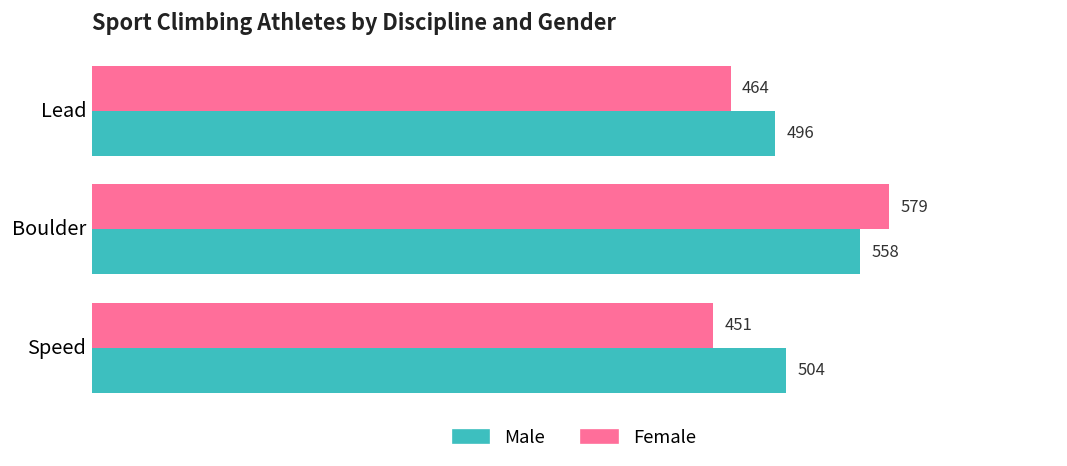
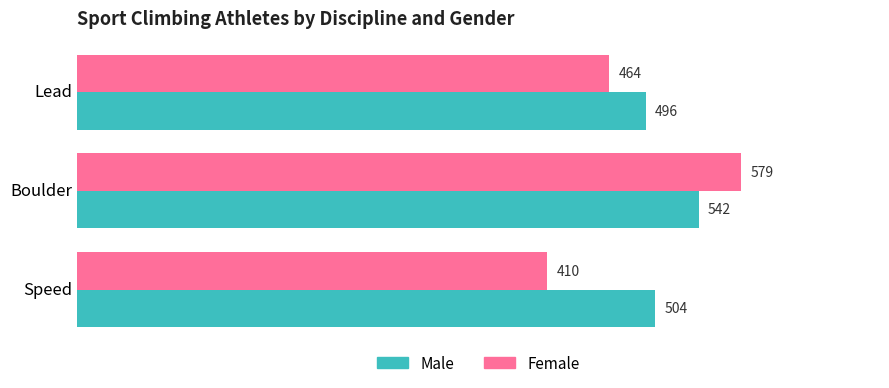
Male, Boulder: 558 -> 542
Female, Speed: 451 -> 410
